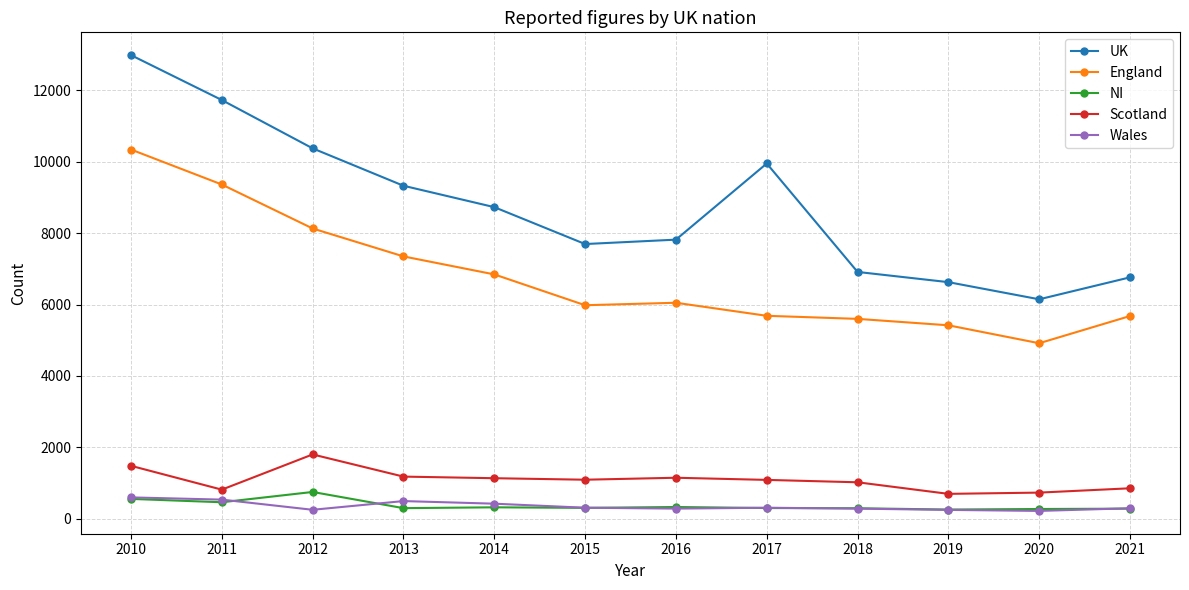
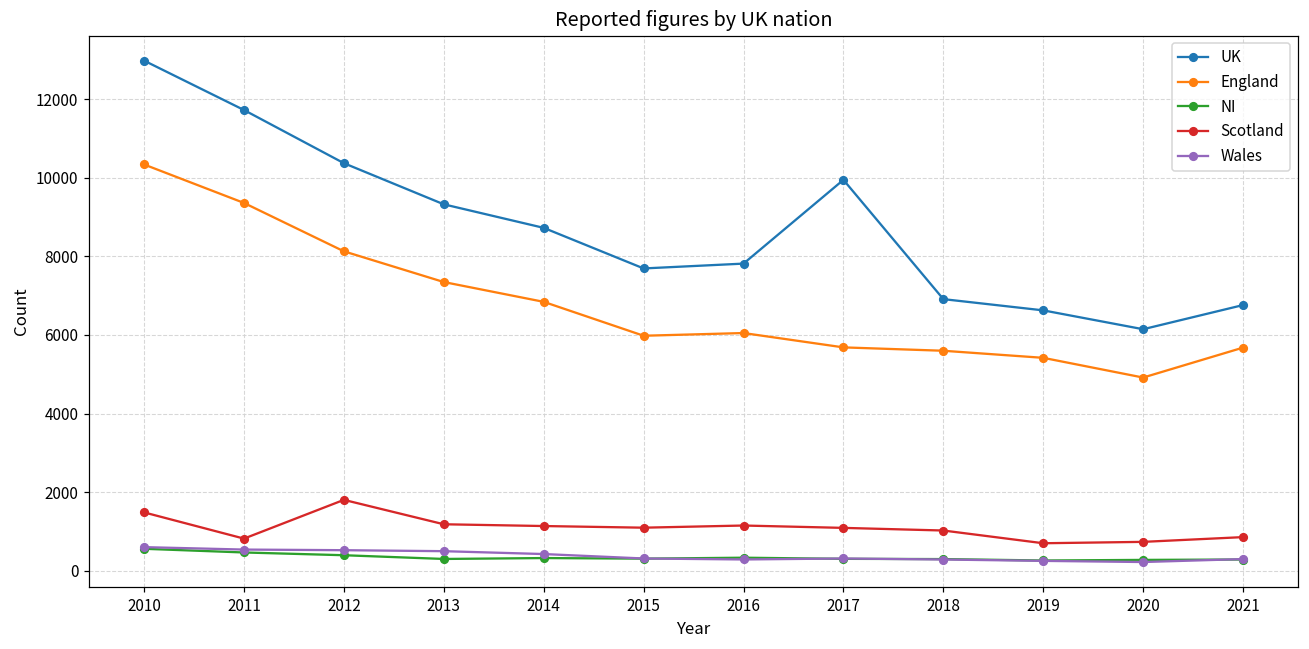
NI, 2012: 800 -> 400
Wales, 2012: 300 -> 500
